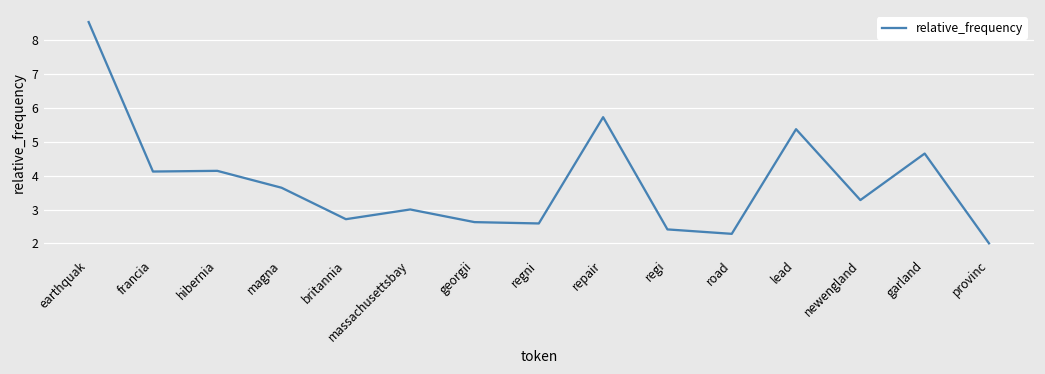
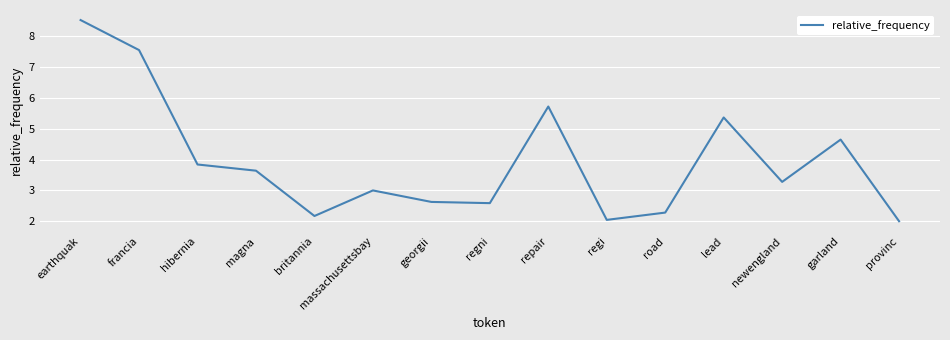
francia: 4.1 -> 7.6
hibernia: 4.1 -> 3.8
britannia: 2.7 -> 2.2
regi: 2.4 -> 2.0
